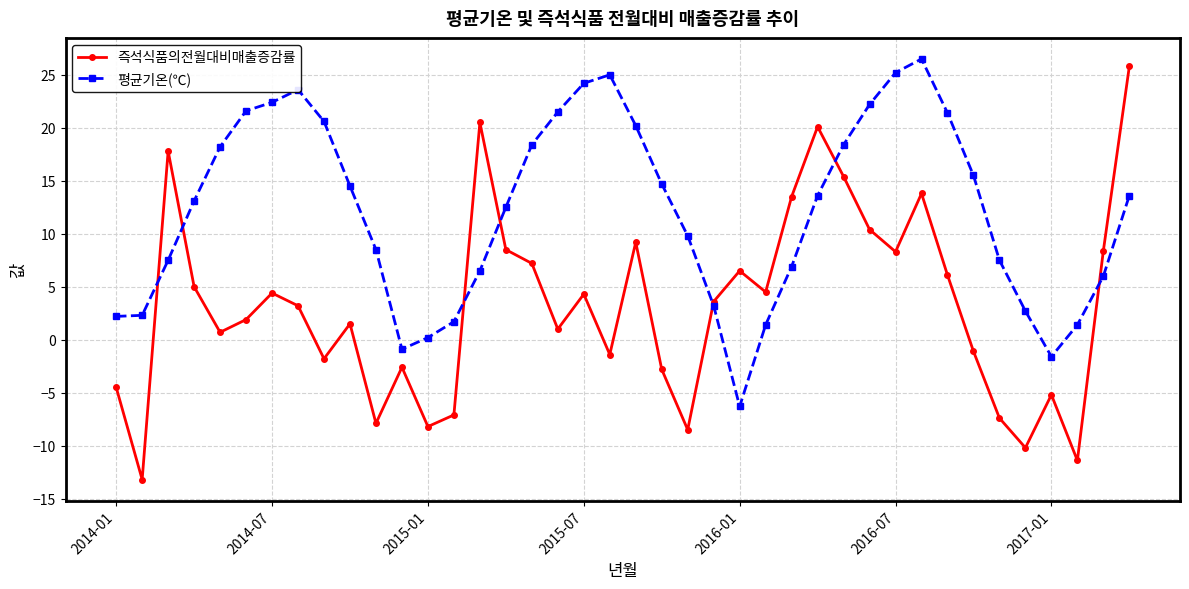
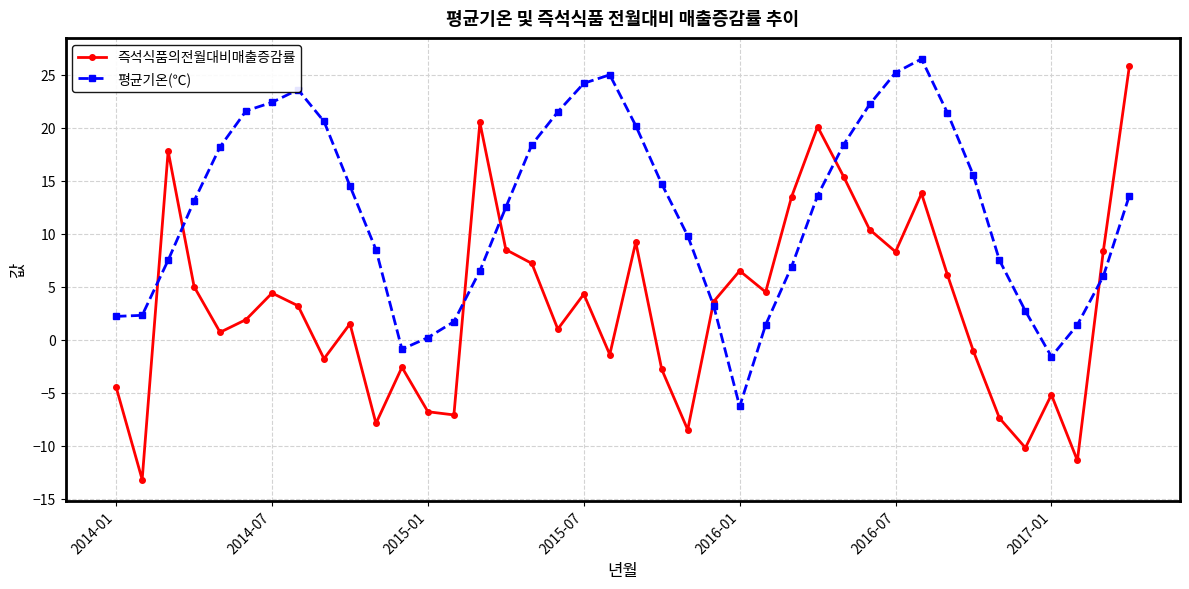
즉석식품의전월대비매출증감률, 2015-01: -8.2 -> -6.8
